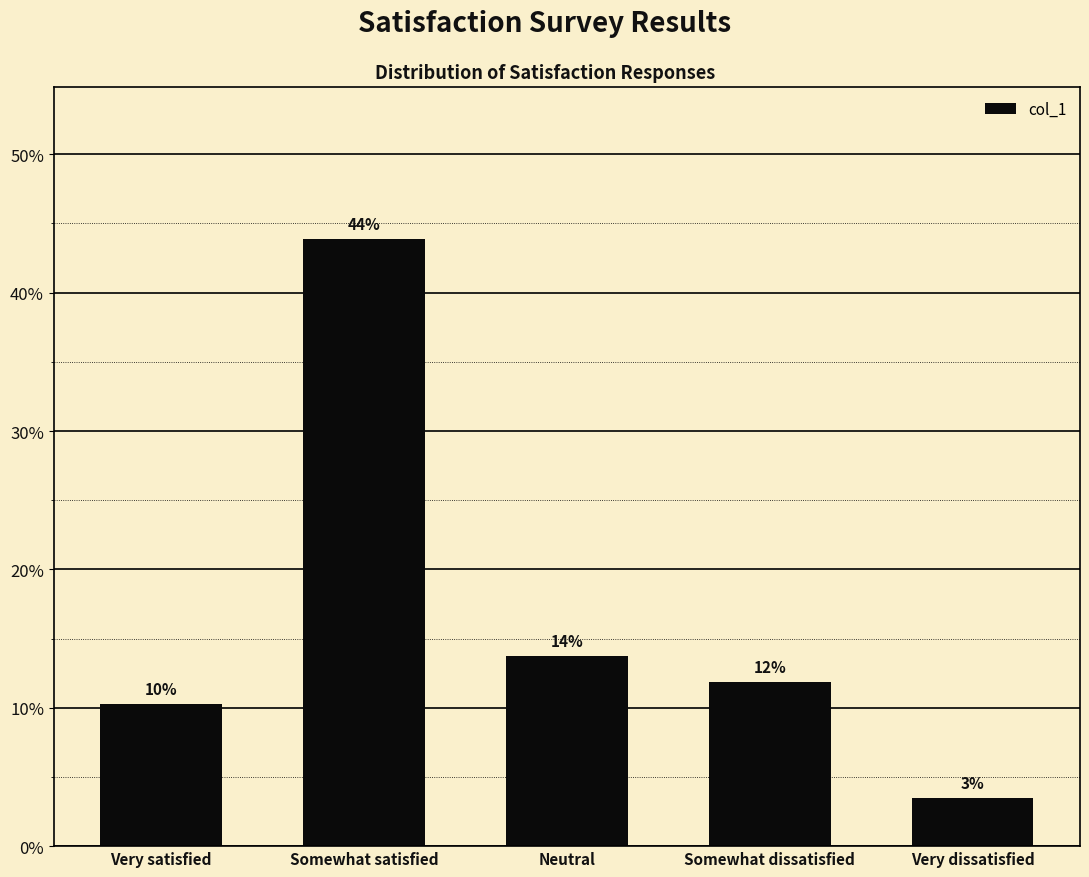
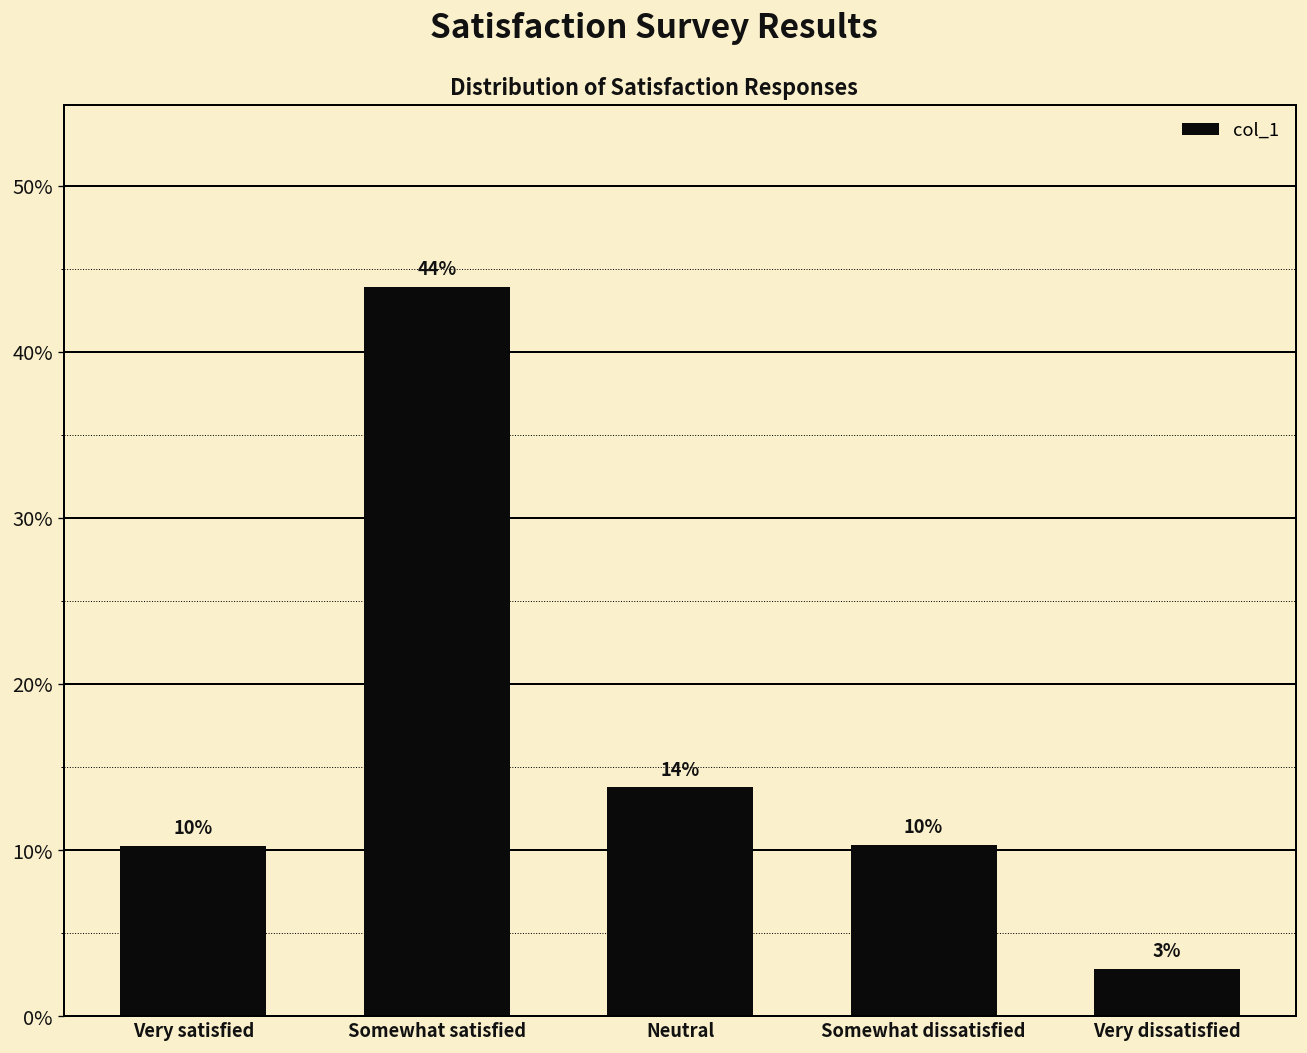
Somewhat dissatisfied: 12% -> 10%
Very dissatisfied: 3.5% -> 2.8%
